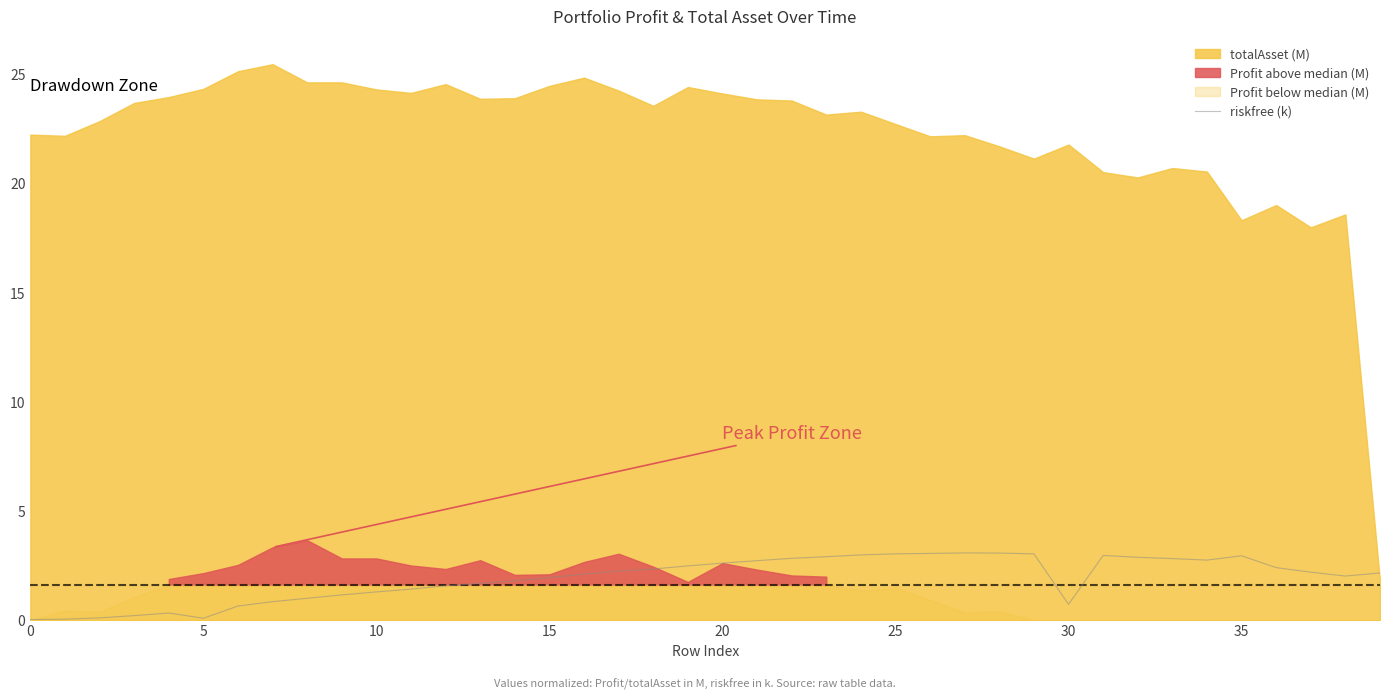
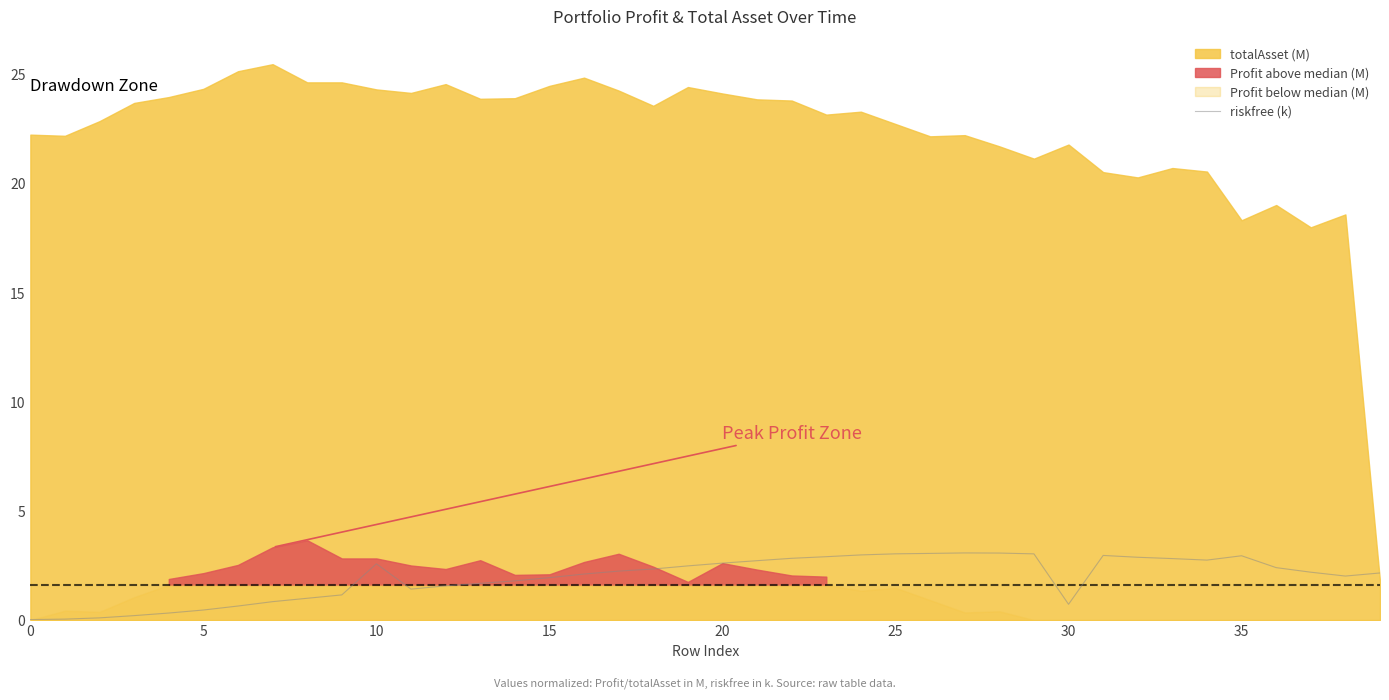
riskfree (k), 5: 0.1 -> 0.5
riskfree (k), 10: 1.3 -> 2.6
